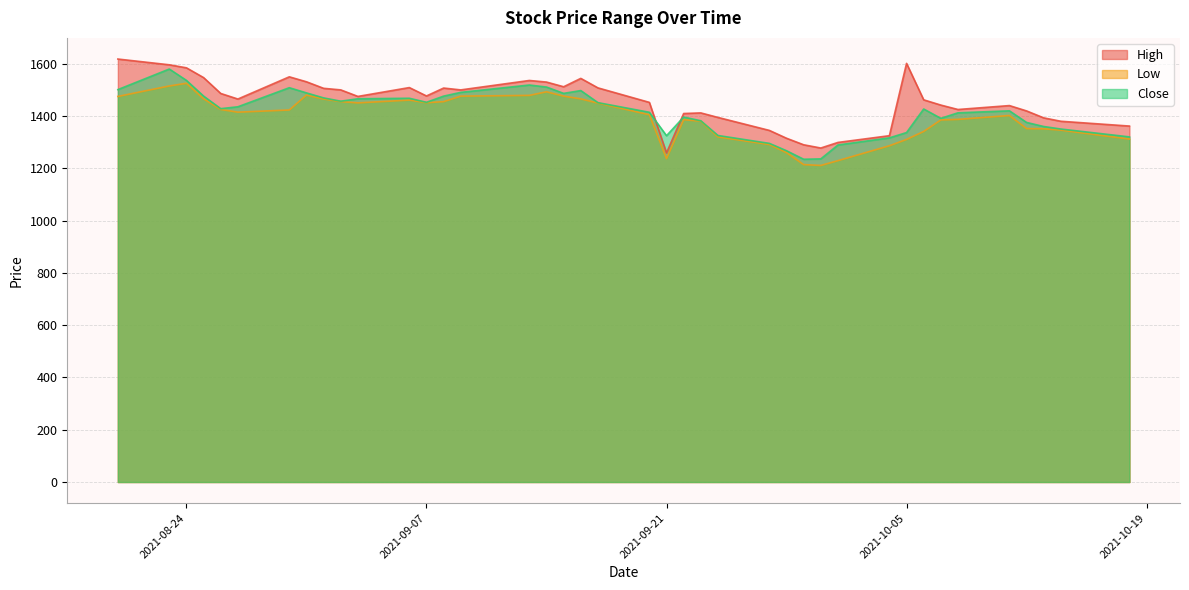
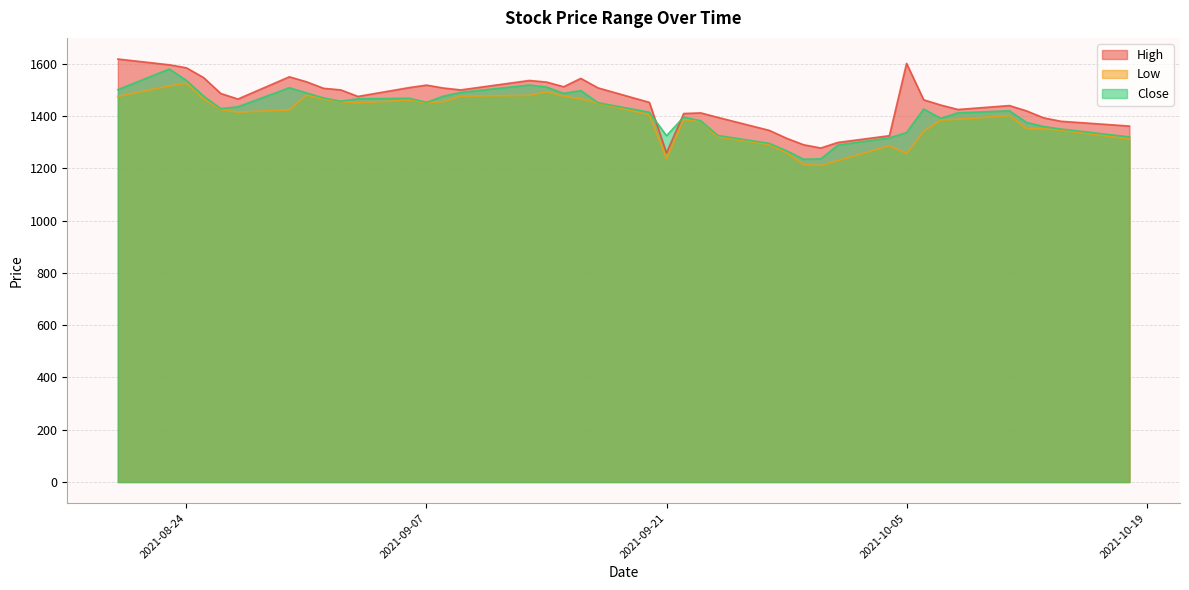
High, 2021-09-07: 1480 -> 1520
Low, 2021-10-05: 1310 -> 1260
